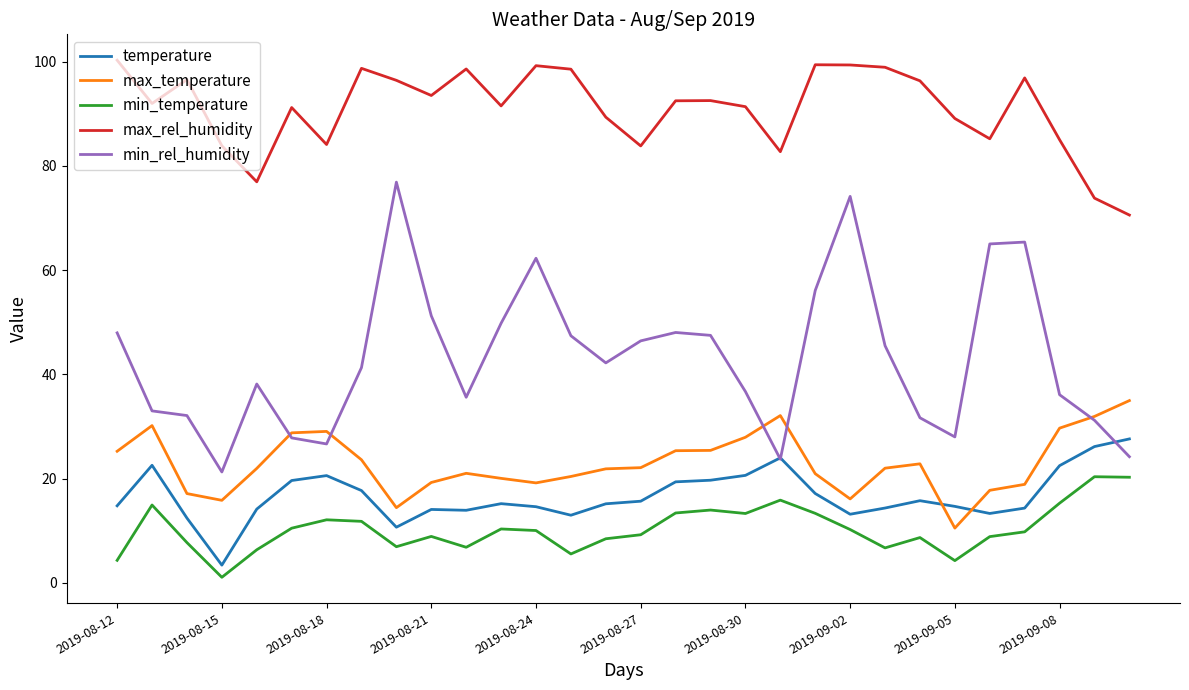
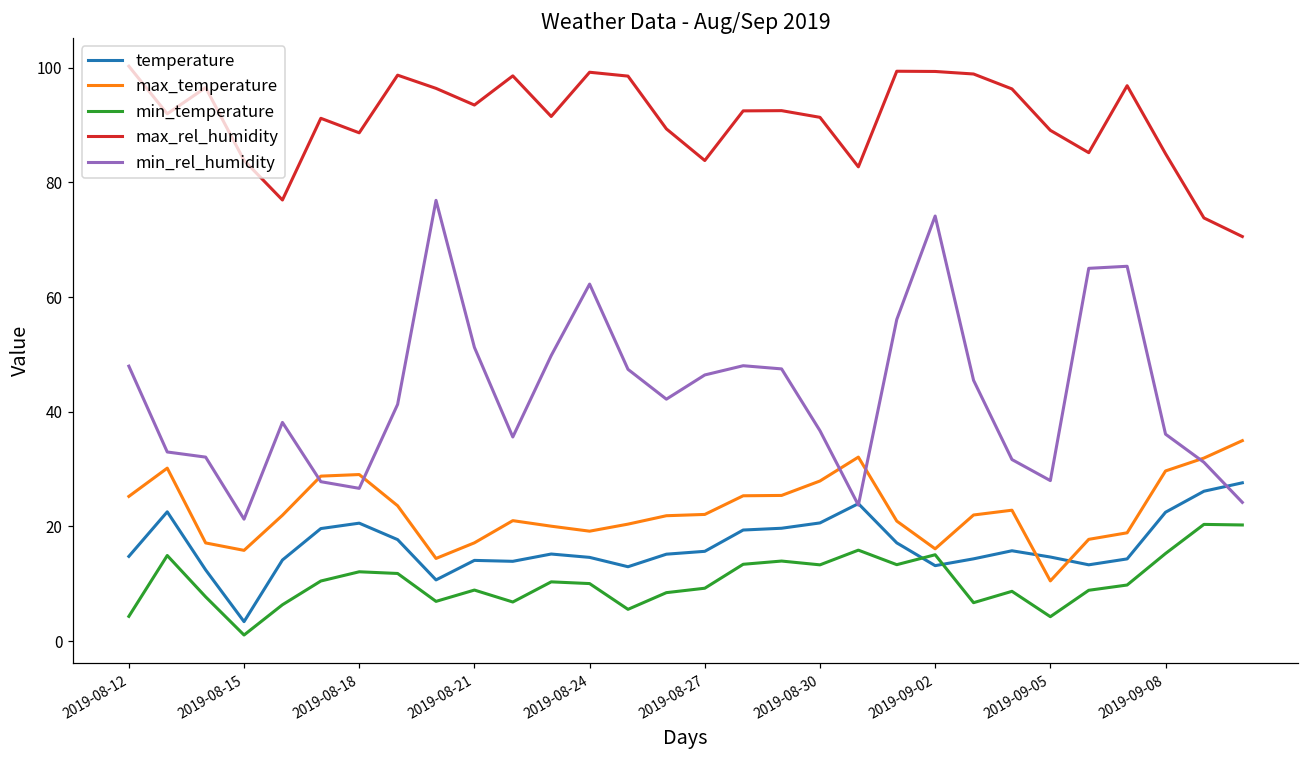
max_rel_humidity, 2019-08-18: 84 -> 89
max_temperature, 2019-08-21: 19 -> 17
min_temperature, 2019-09-02: 10 -> 15
